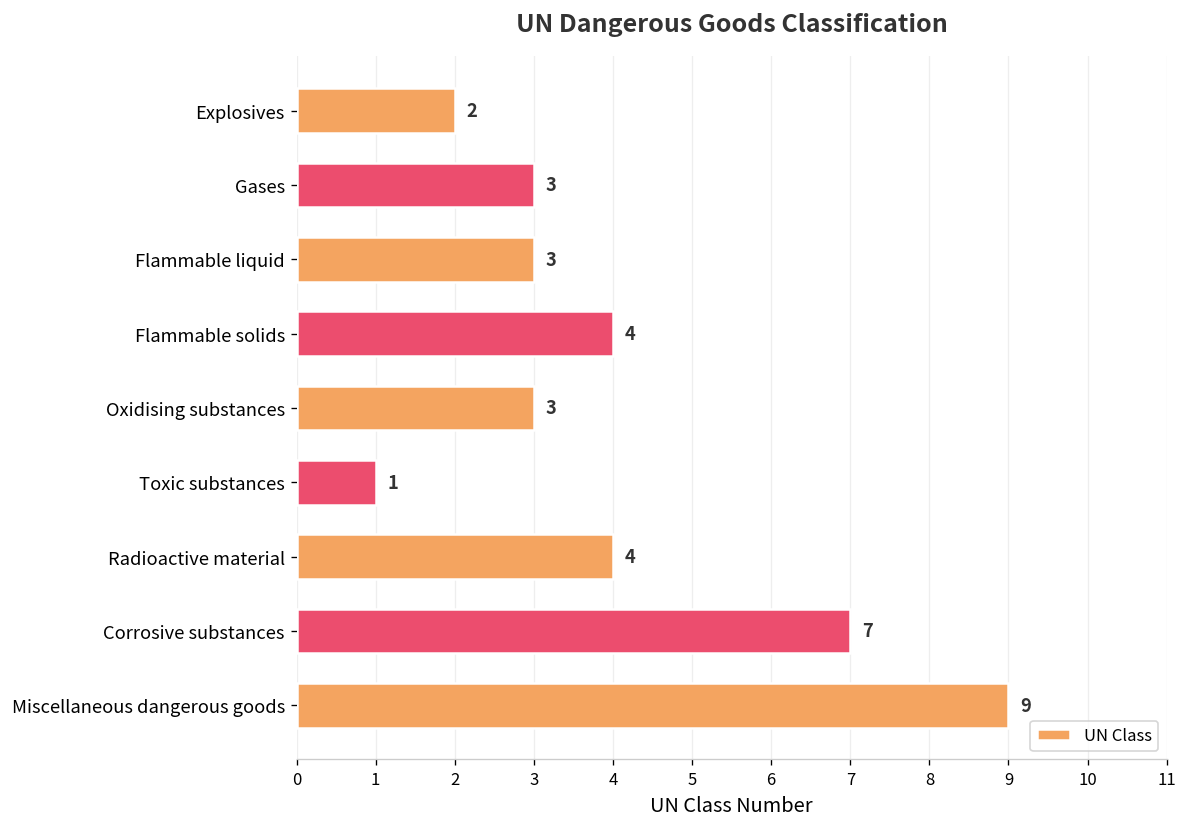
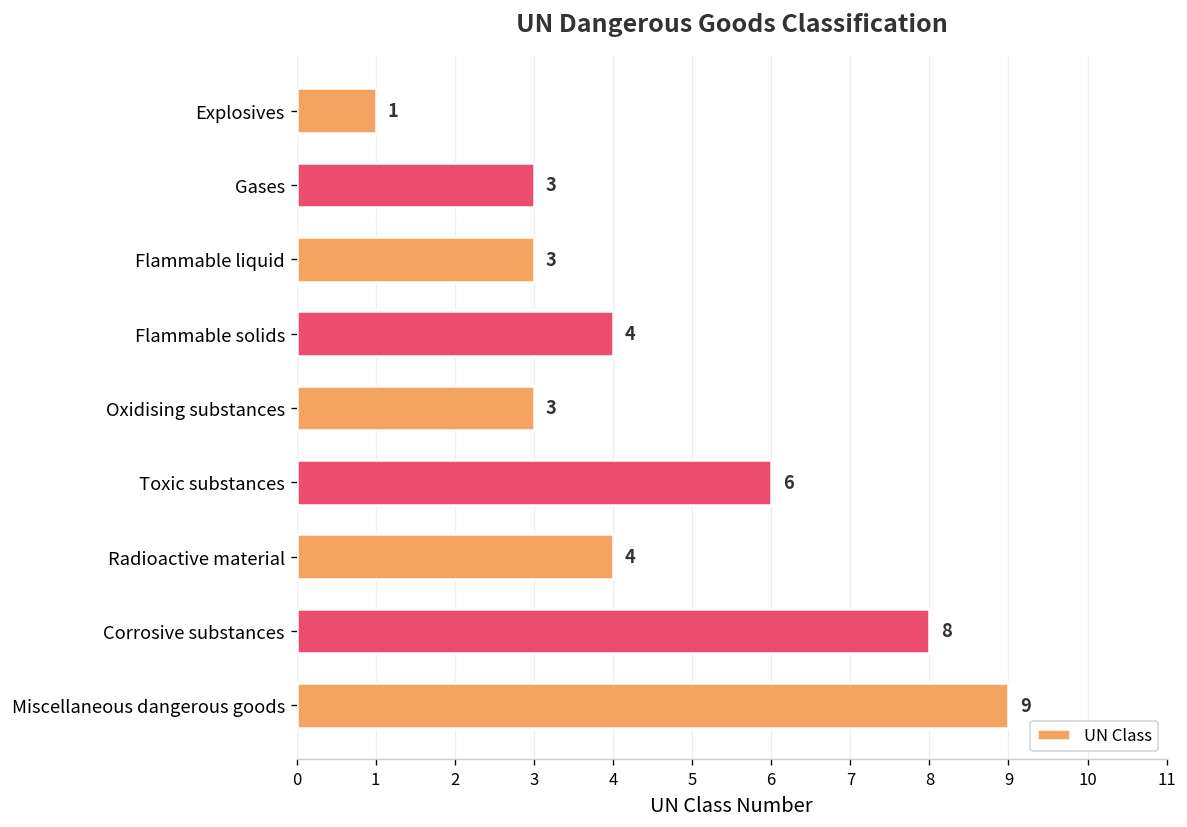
Explosives: 2 -> 1
Toxic substances: 1 -> 6
Corrosive substances: 7 -> 8
